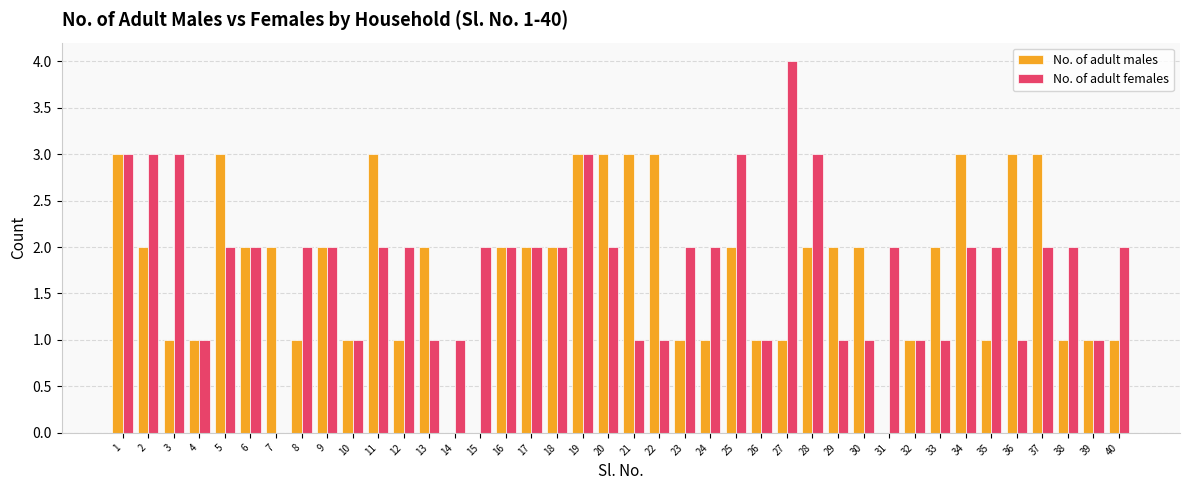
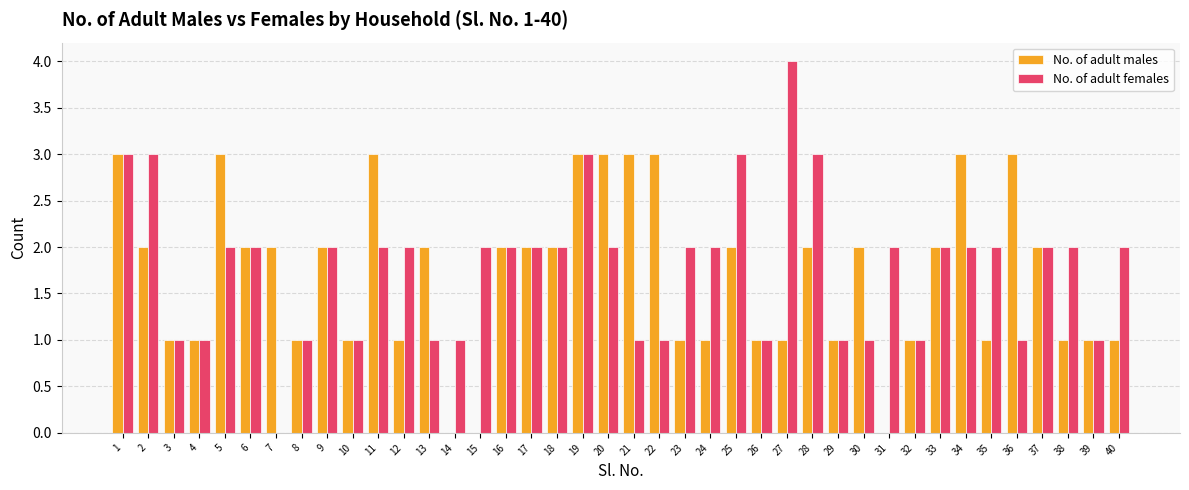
No. of adult females, 3: 3 -> 1
No. of adult females, 8: 2 -> 1
No. of adult males, 29: 2 -> 1
No. of adult females, 33: 1 -> 2
No. of adult males, 37: 3 -> 2
